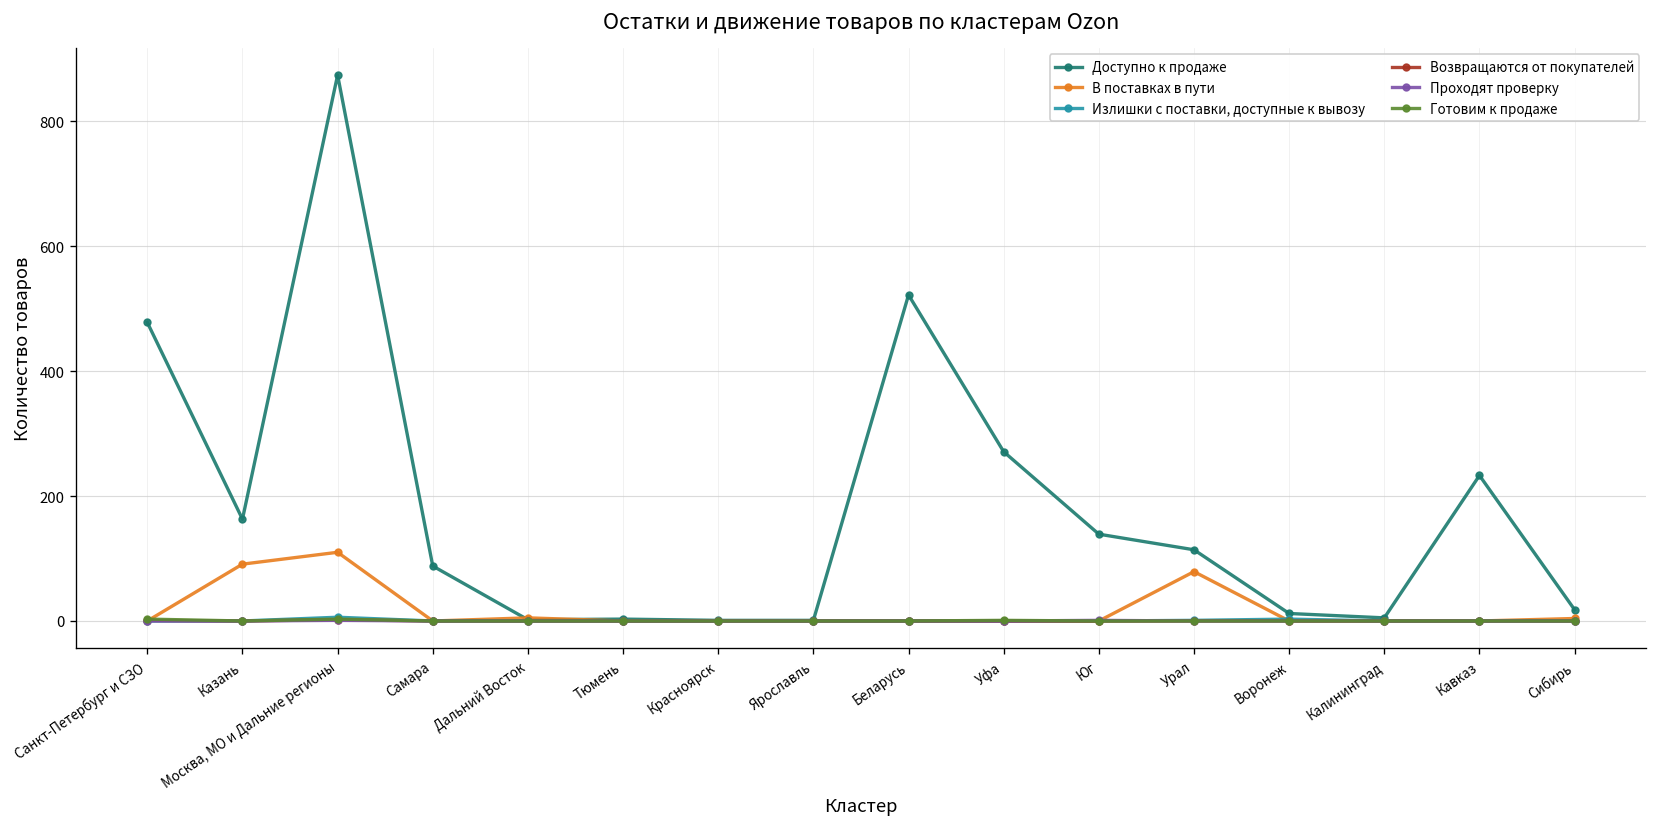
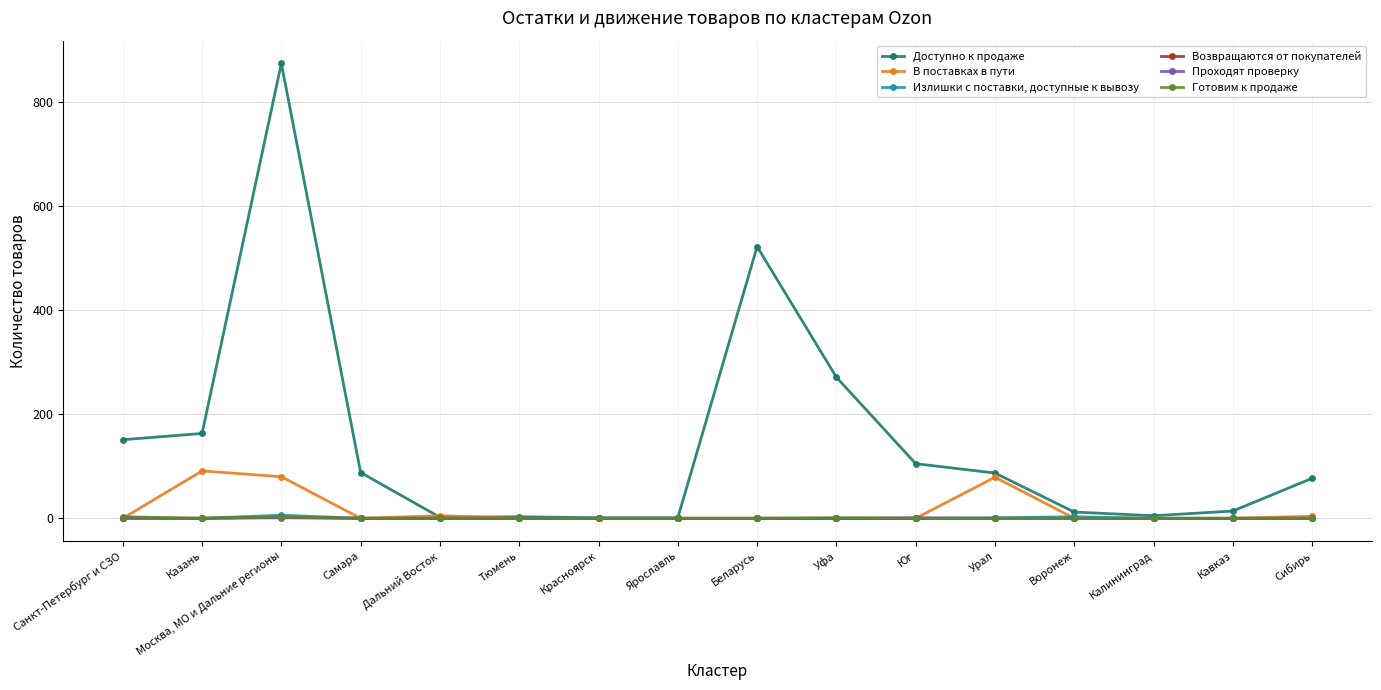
Доступно к продаже, Санкт-Петербург и СЗО: 480 -> 150
В поставках в пути, Москва, МО и Дальние регионы: 110 -> 80
Доступно к продаже, Юг: 140 -> 110
Доступно к продаже, Урал: 110 -> 90
Доступно к продаже, Кавказ: 230 -> 10
Доступно к продаже, Сибирь: 20 -> 80
